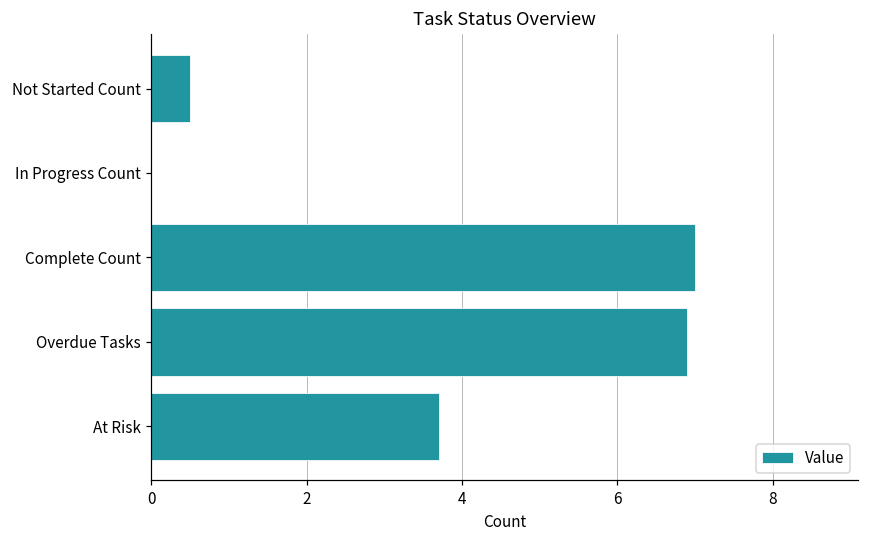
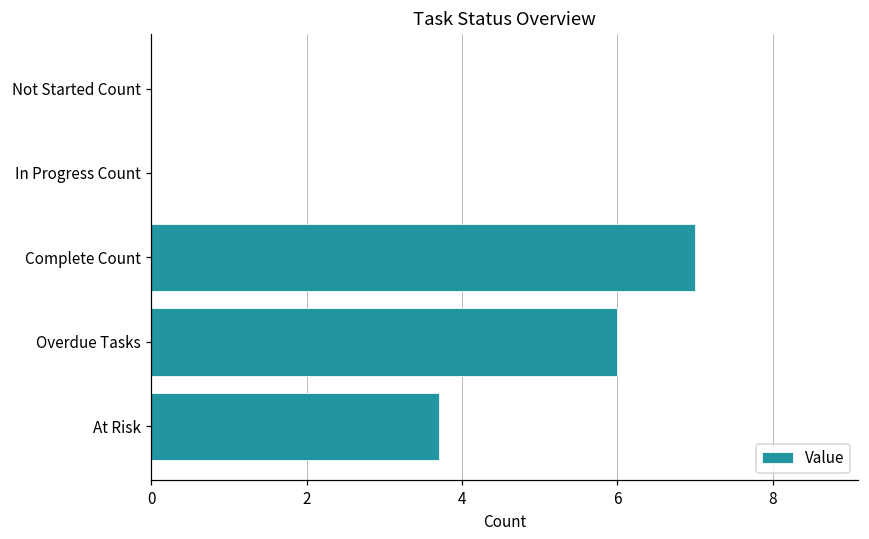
Not Started Count: 0.5 -> 0.0
Overdue Tasks: 6.9 -> 6.0
